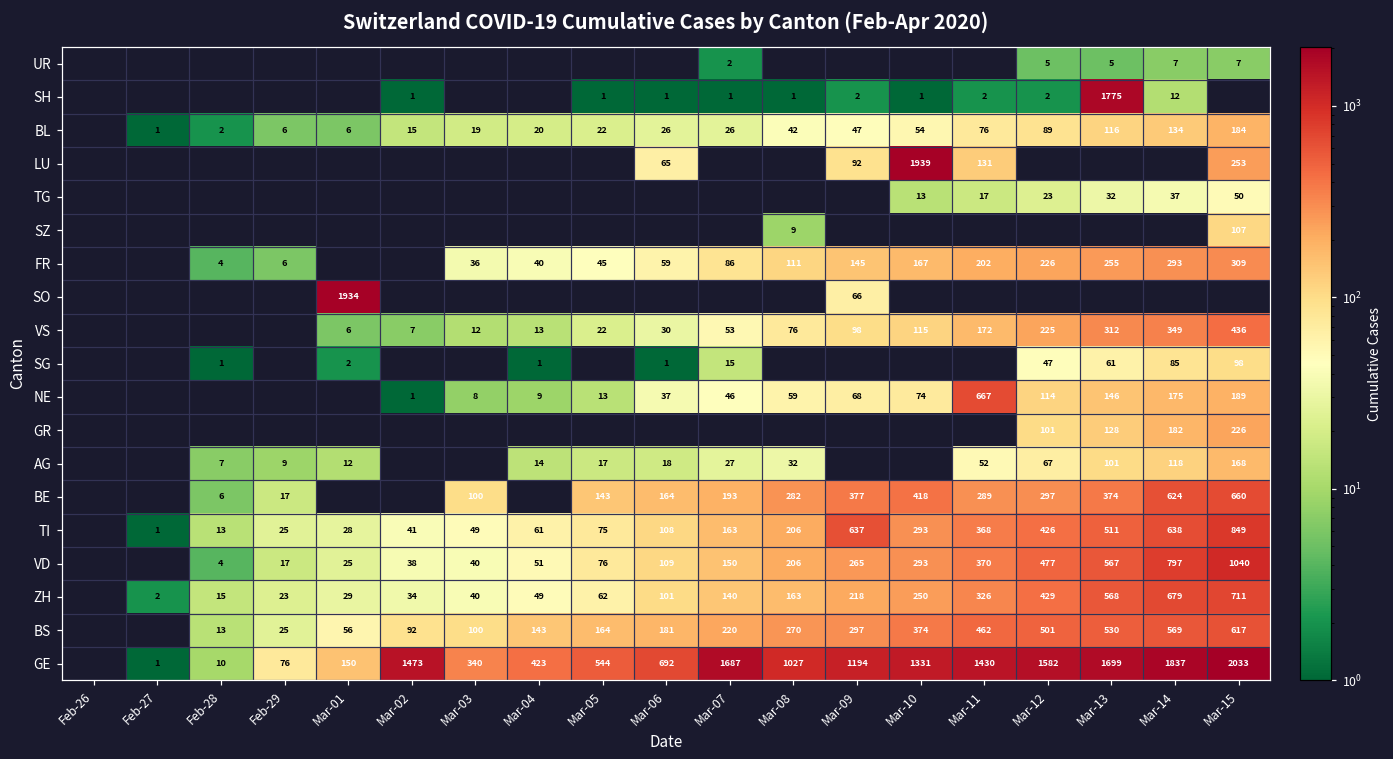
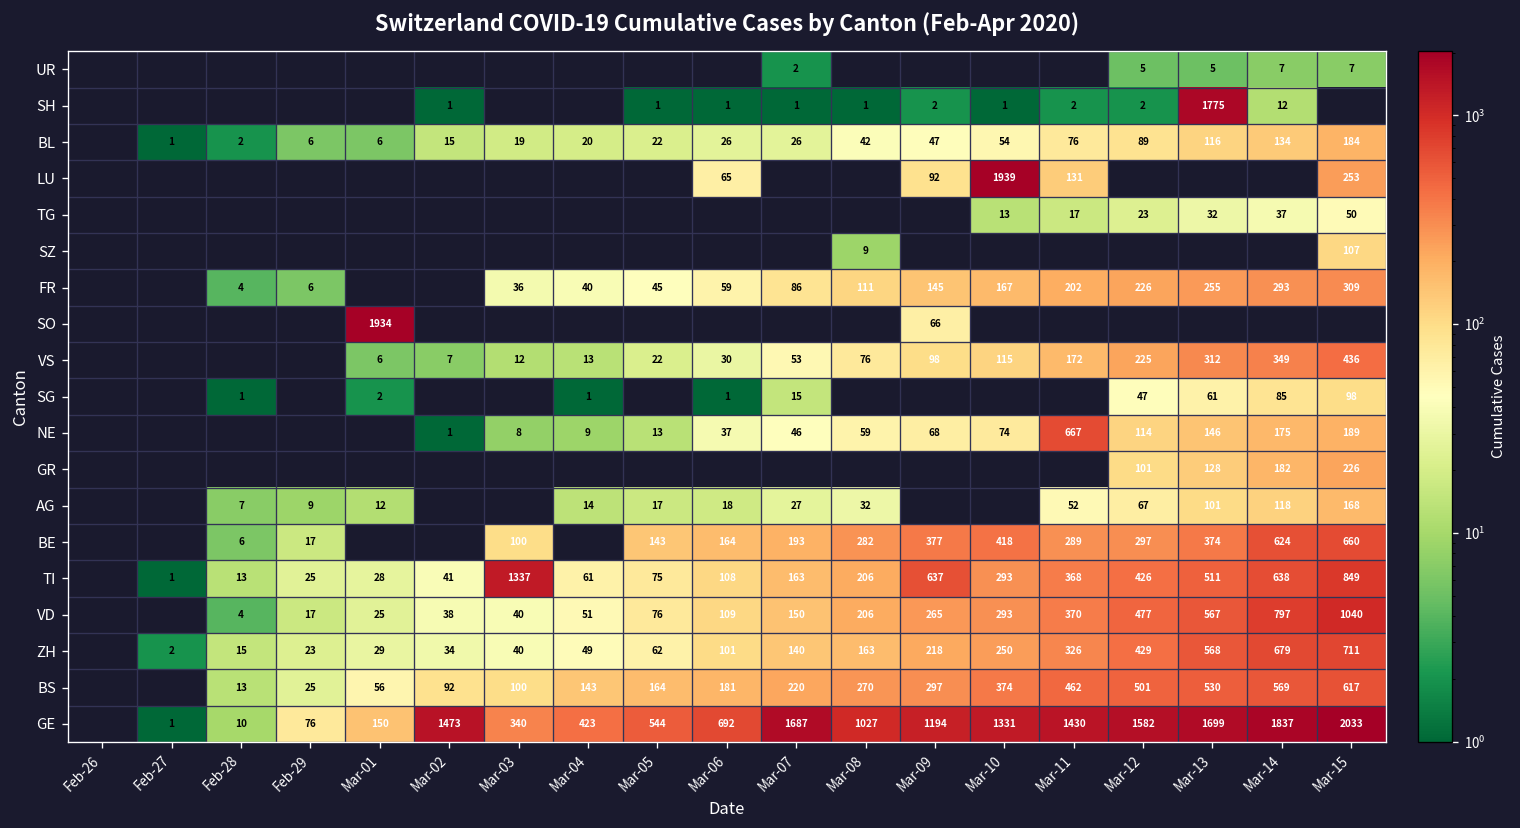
TI, Mar-03: 49 -> 1337
